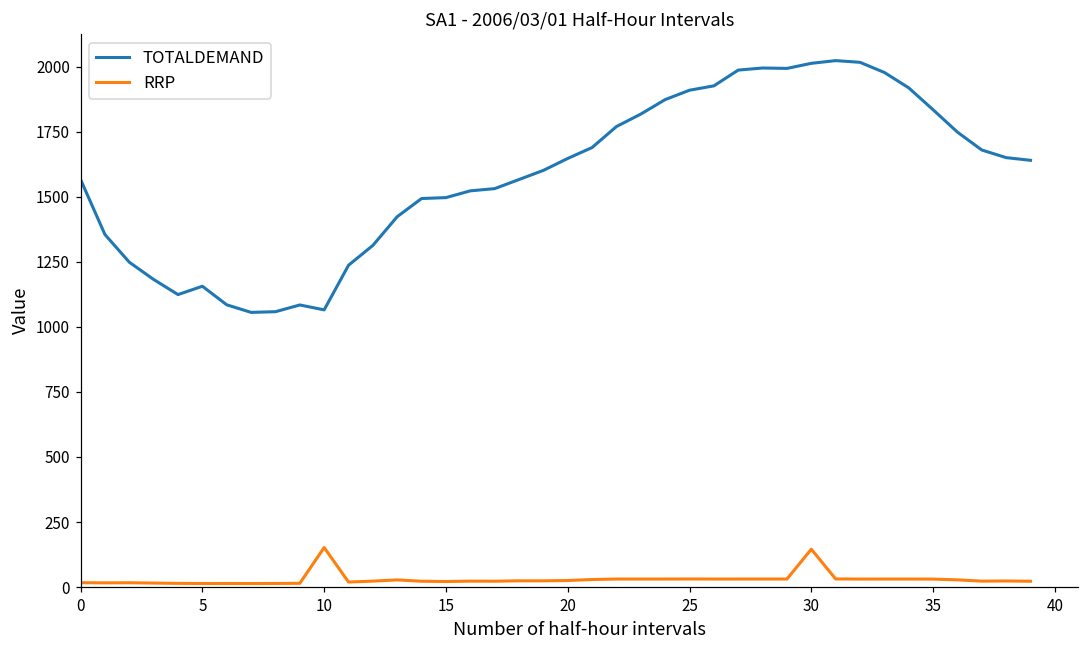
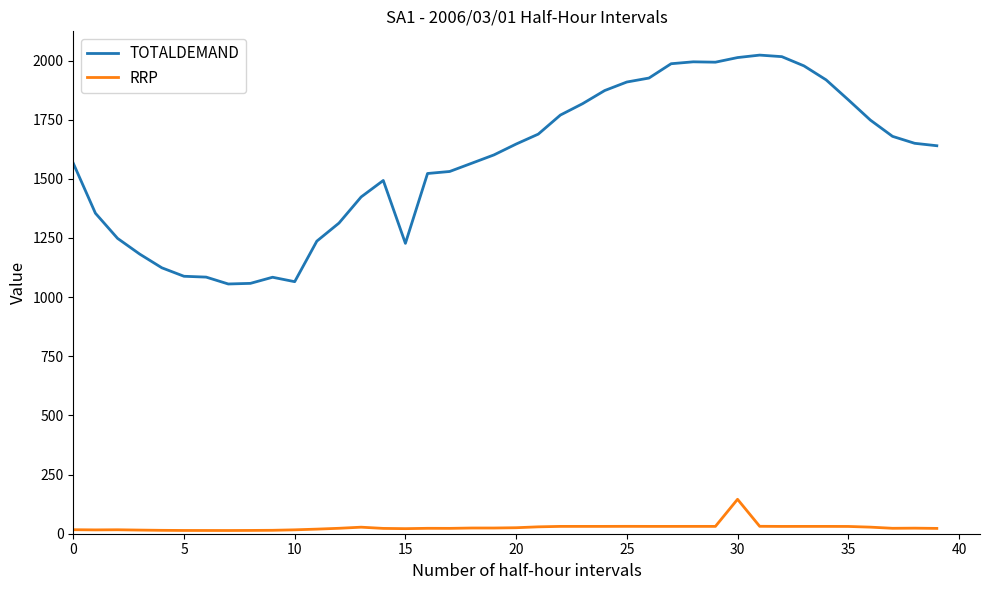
TOTALDEMAND, 5: 1160 -> 1090
RRP, 10: 150 -> 20
TOTALDEMAND, 15: 1500 -> 1230
